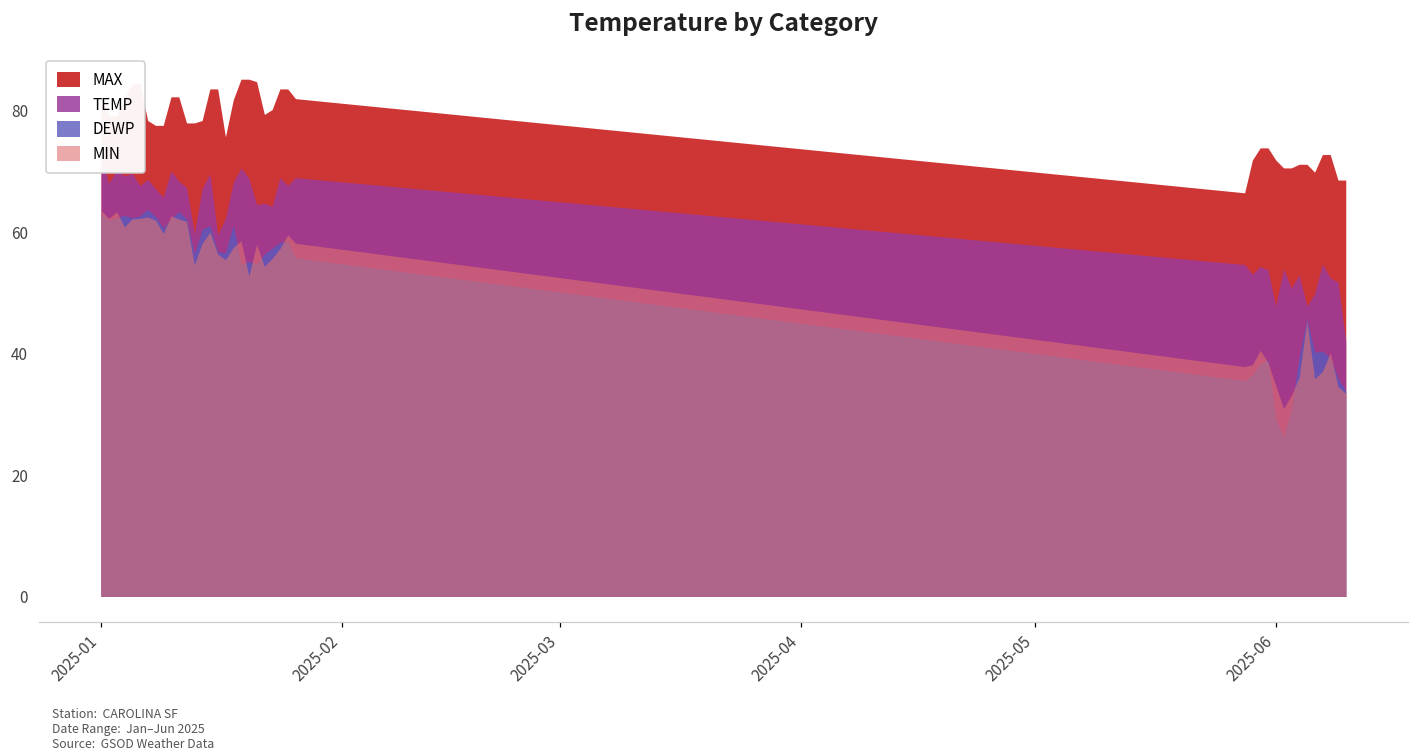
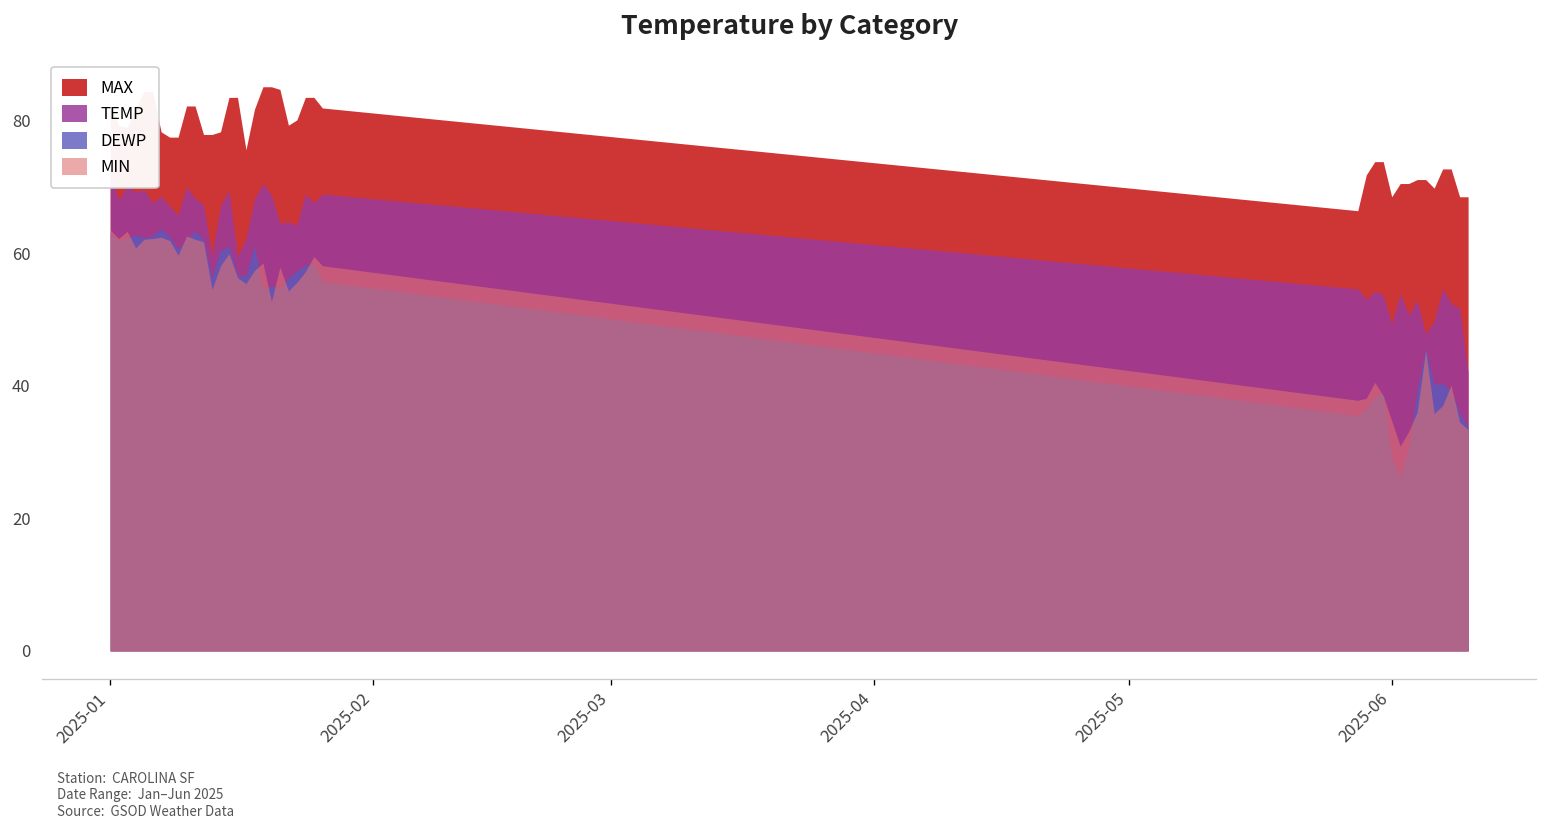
MAX, 2025-06: 72 -> 69
TEMP, 2025-06: 48 -> 49
